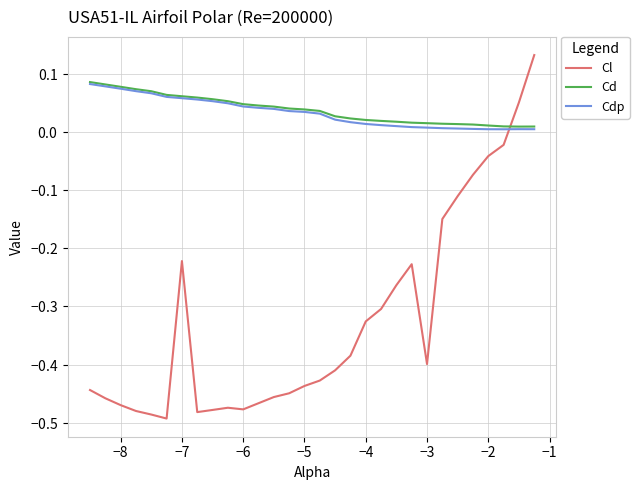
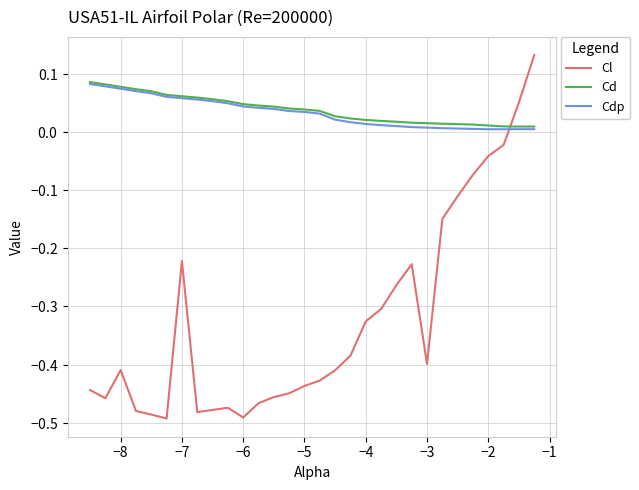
Cl, −8: -0.47 -> -0.41
Cl, −6: -0.48 -> -0.49
